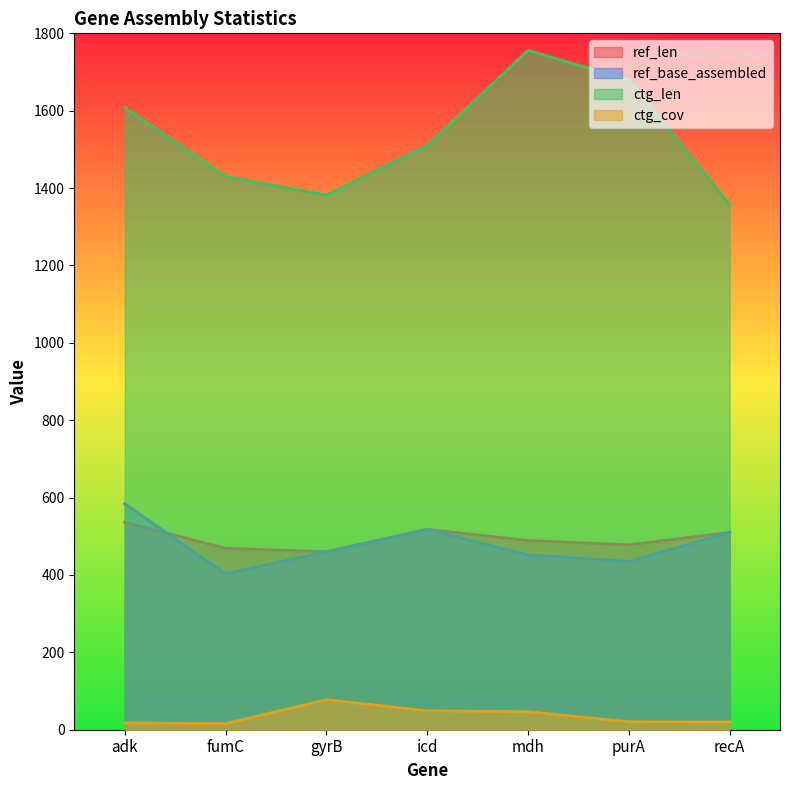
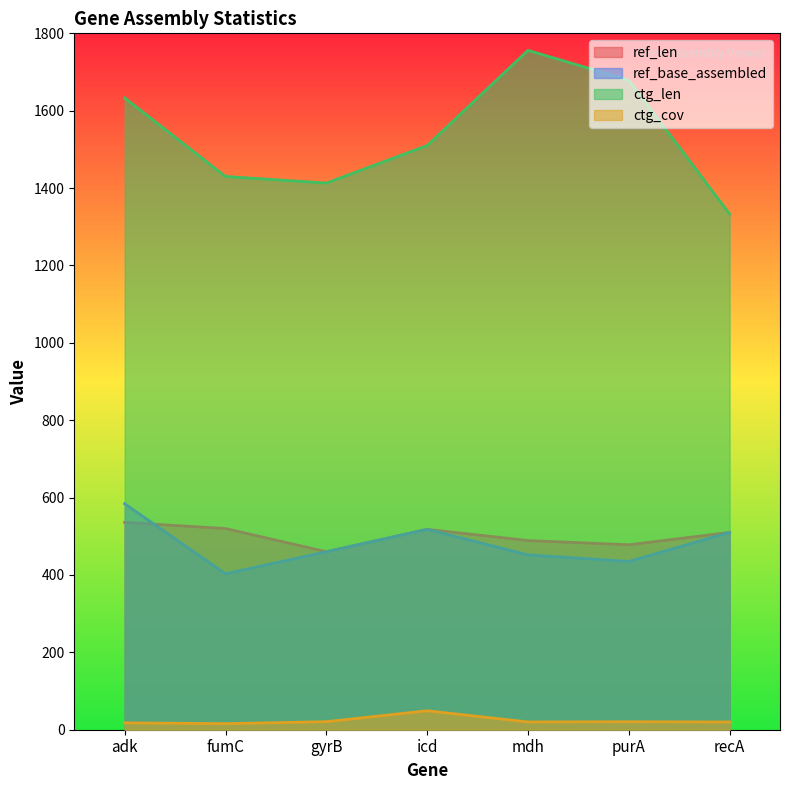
ctg_len, adk: 1610 -> 1630
ref_len, fumC: 470 -> 520
ctg_len, gyrB: 1380 -> 1410
ctg_cov, gyrB: 80 -> 20
ctg_cov, mdh: 50 -> 20
ctg_len, recA: 1360 -> 1330
